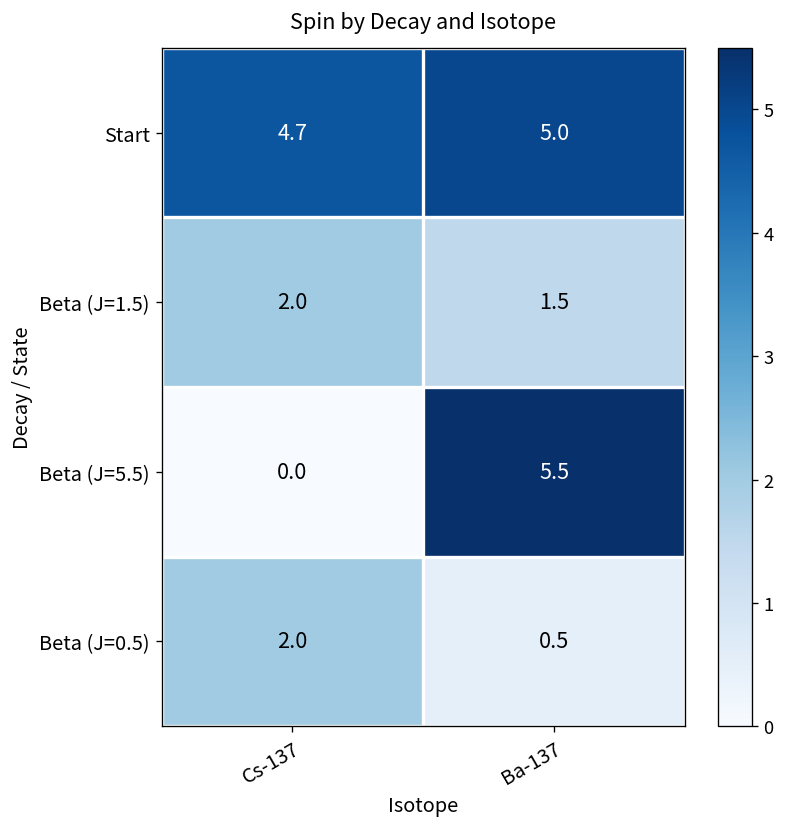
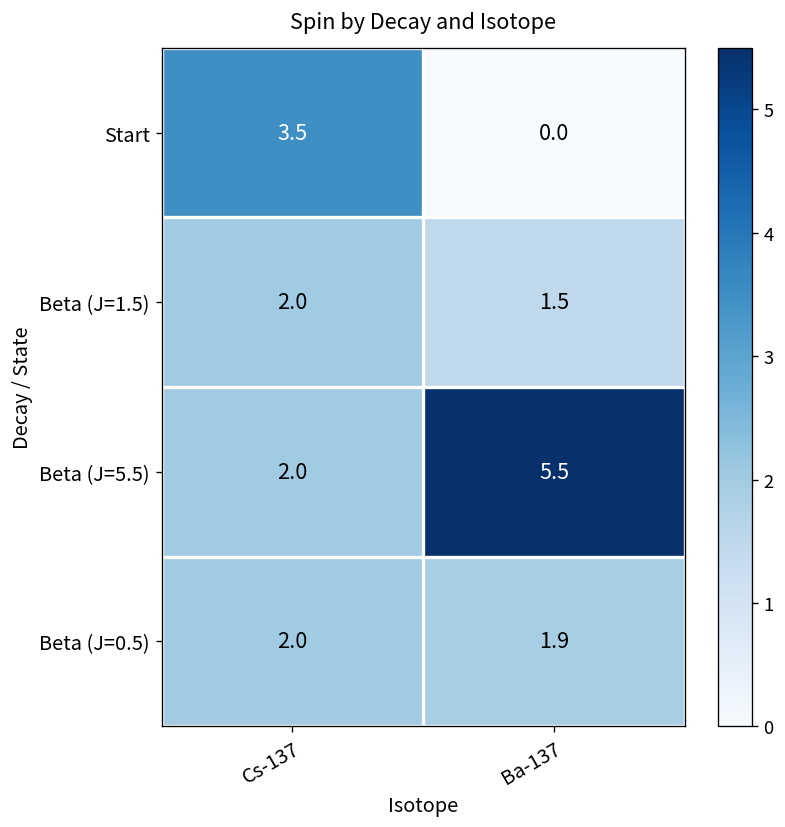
Start, Cs-137: 4.7 -> 3.5
Start, Ba-137: 5.0 -> 0.0
Beta (J=5.5), Cs-137: 0.0 -> 2.0
Beta (J=0.5), Ba-137: 0.5 -> 1.9
